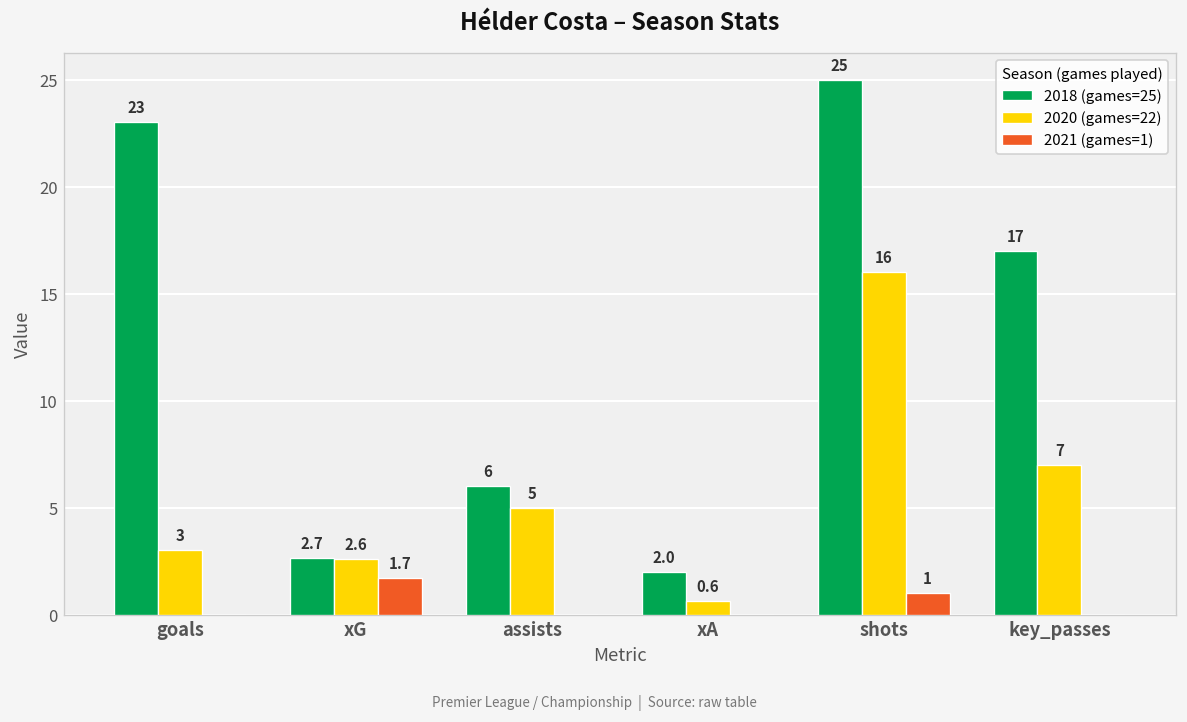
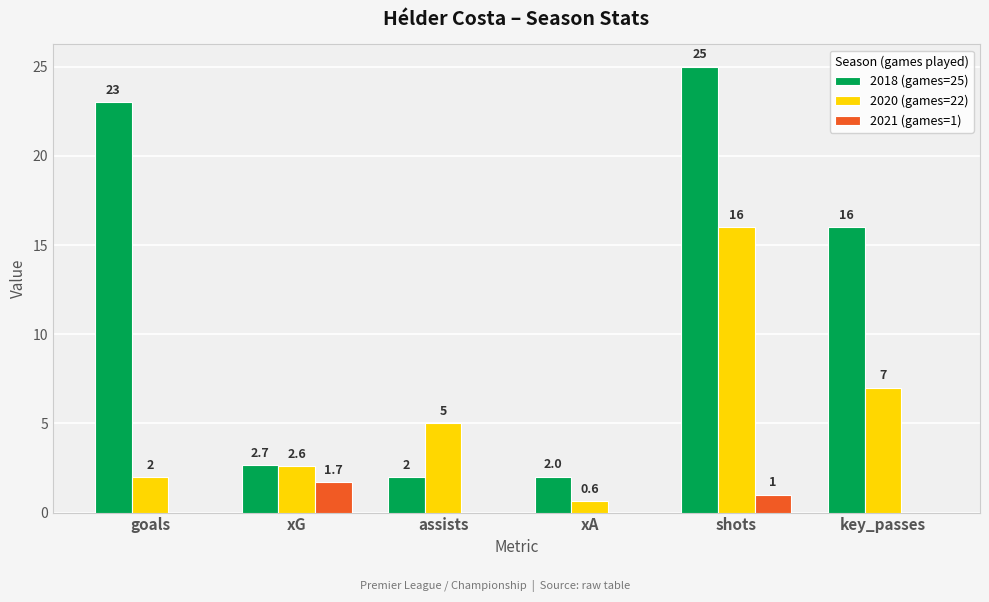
2020 (games=22), goals: 3 -> 2
2018 (games=25), assists: 6 -> 2
2018 (games=25), key_passes: 17 -> 16
